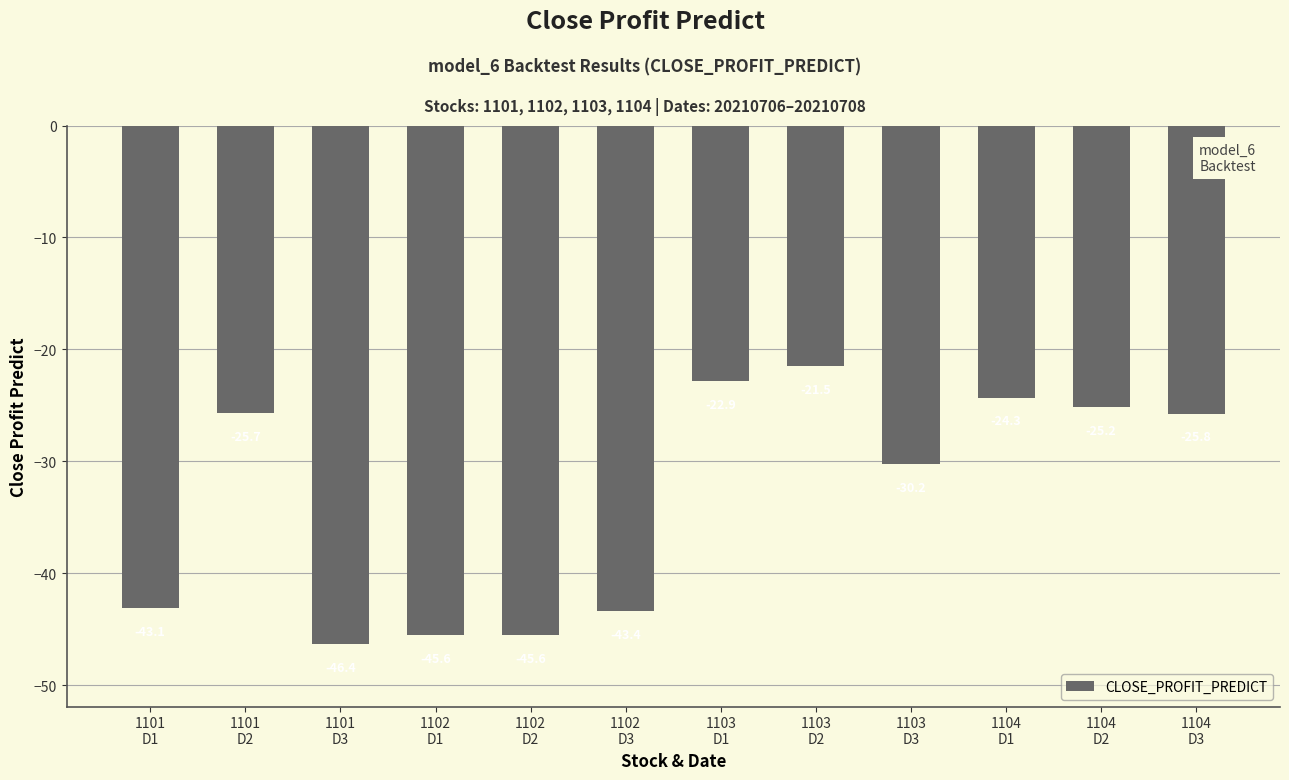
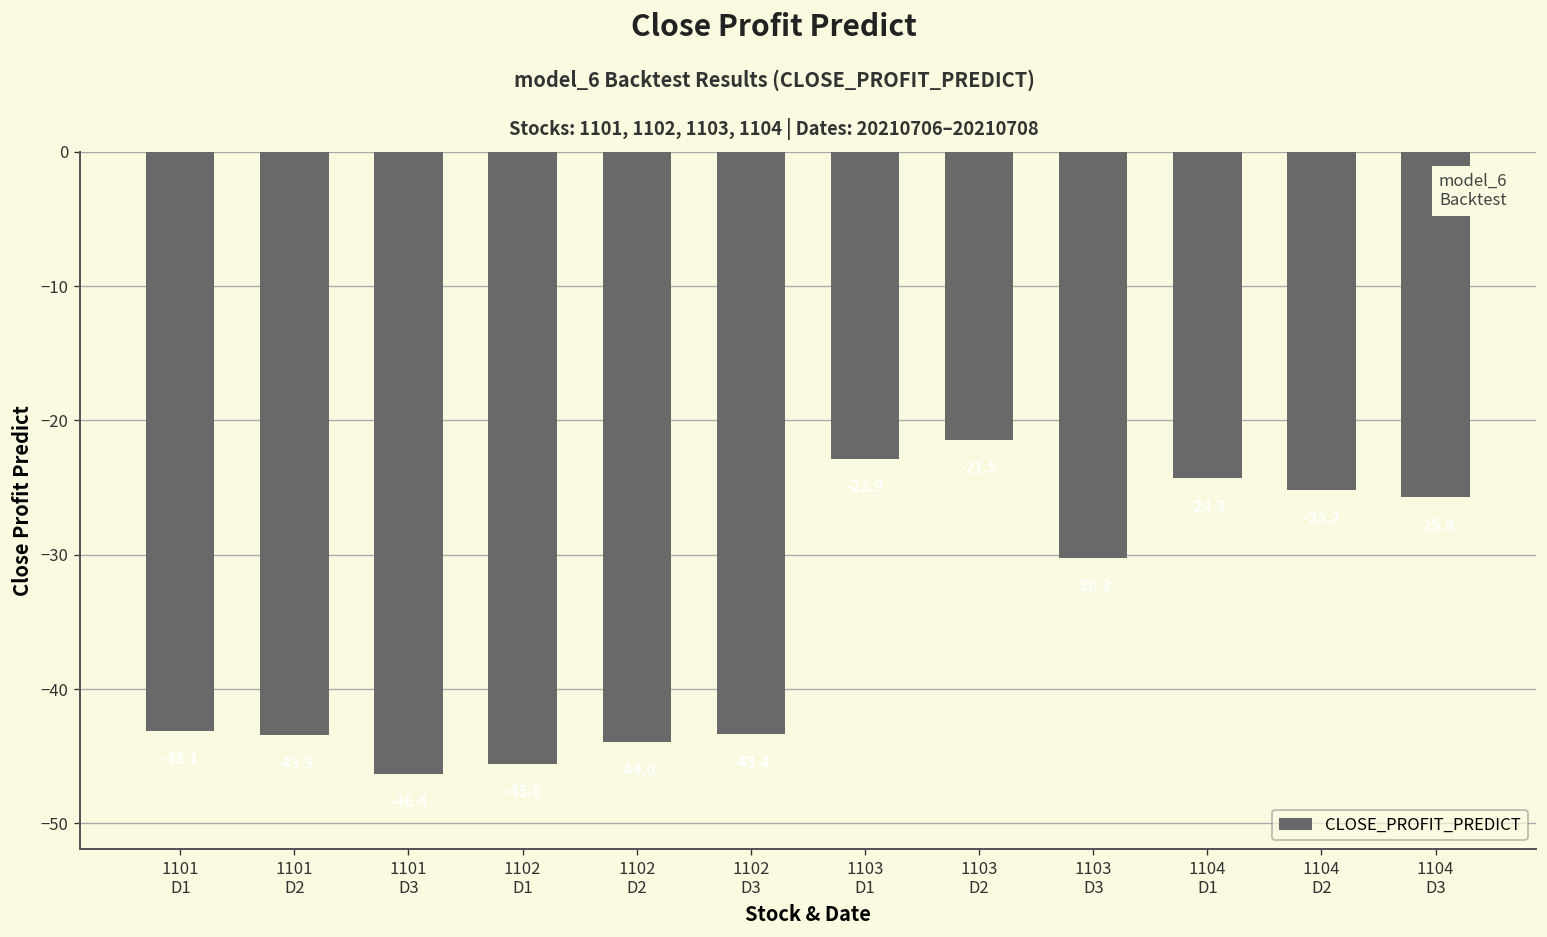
1101 D2: -25.7 -> -43.5
1102 D2: -45.6 -> -44.0
